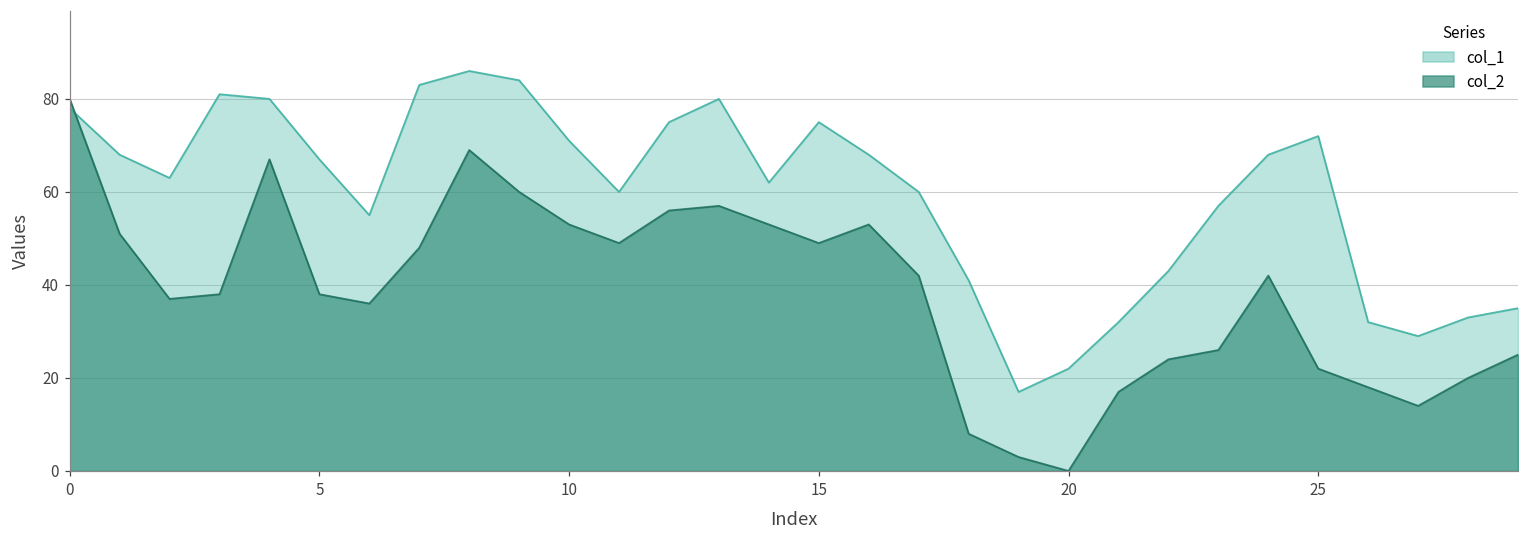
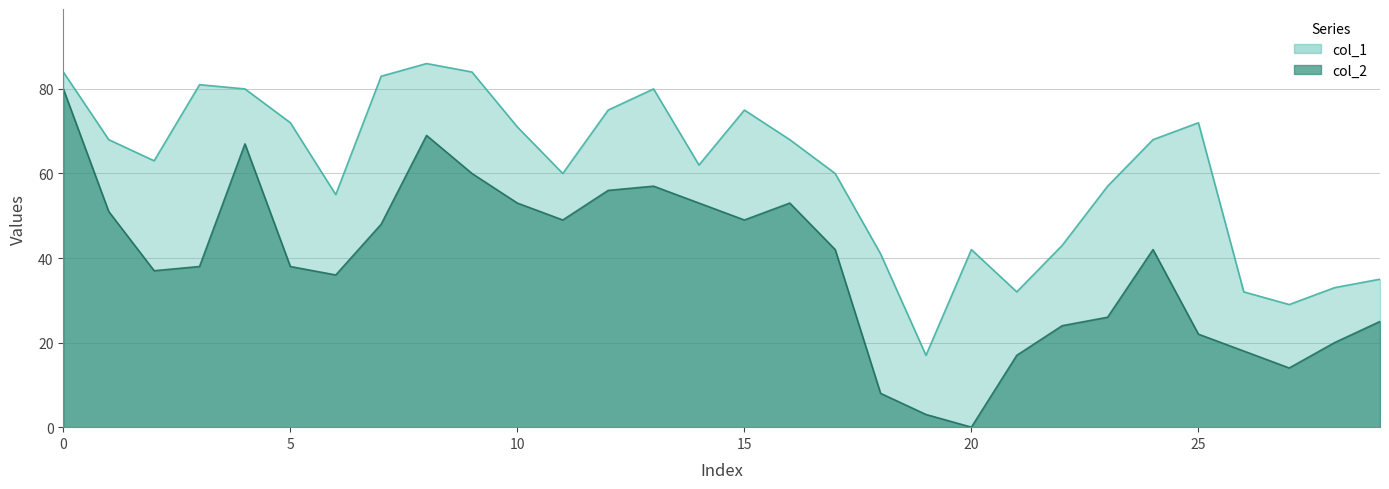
col_1, 0: 78 -> 84
col_1, 5: 67 -> 72
col_1, 20: 22 -> 42
